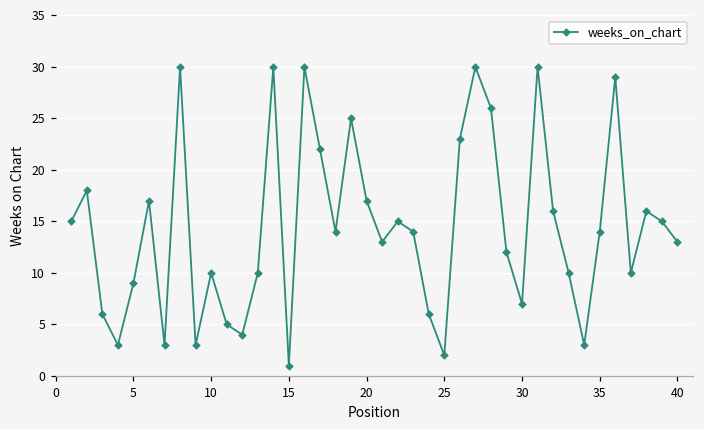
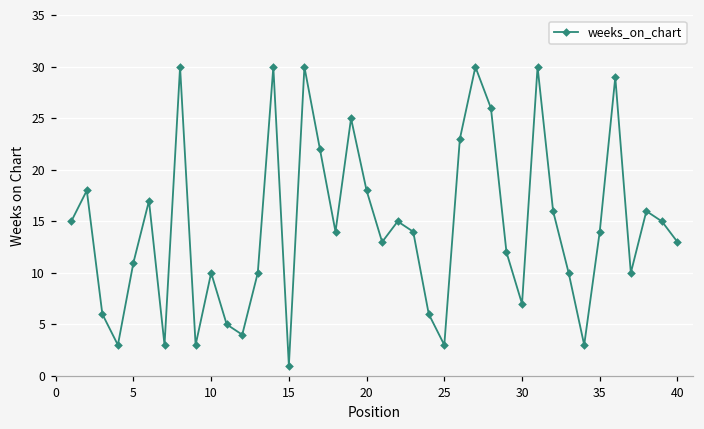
5: 9 -> 11
20: 17 -> 18
25: 2 -> 3
